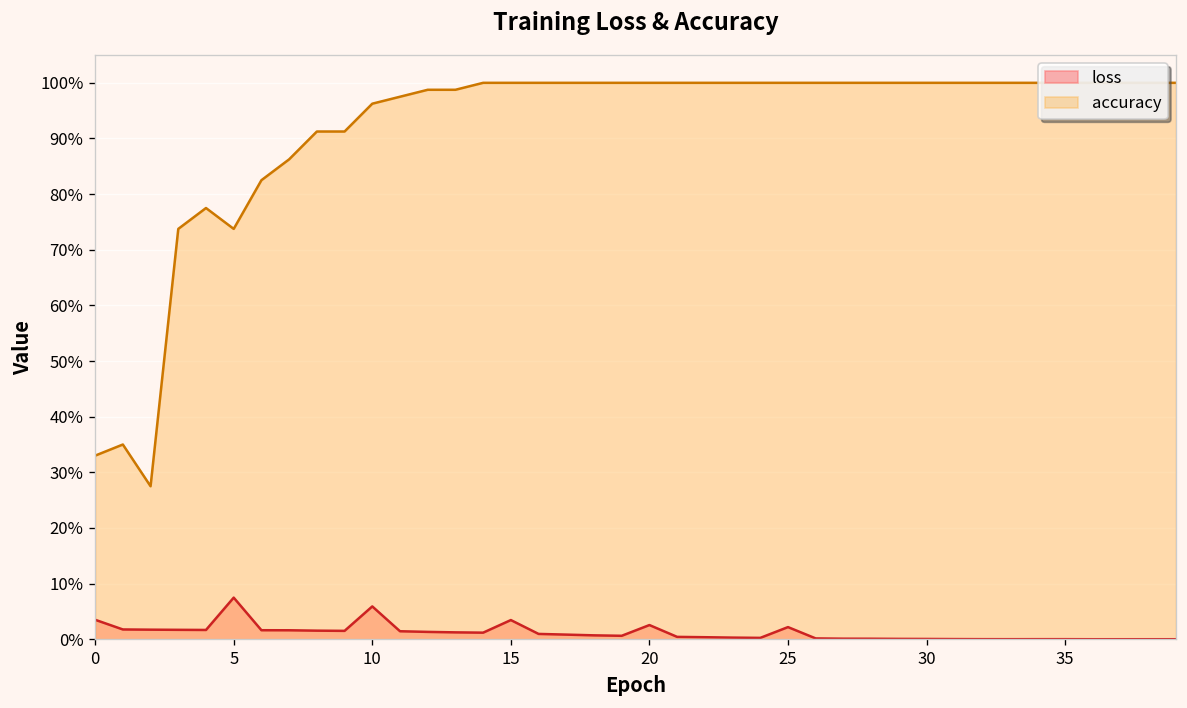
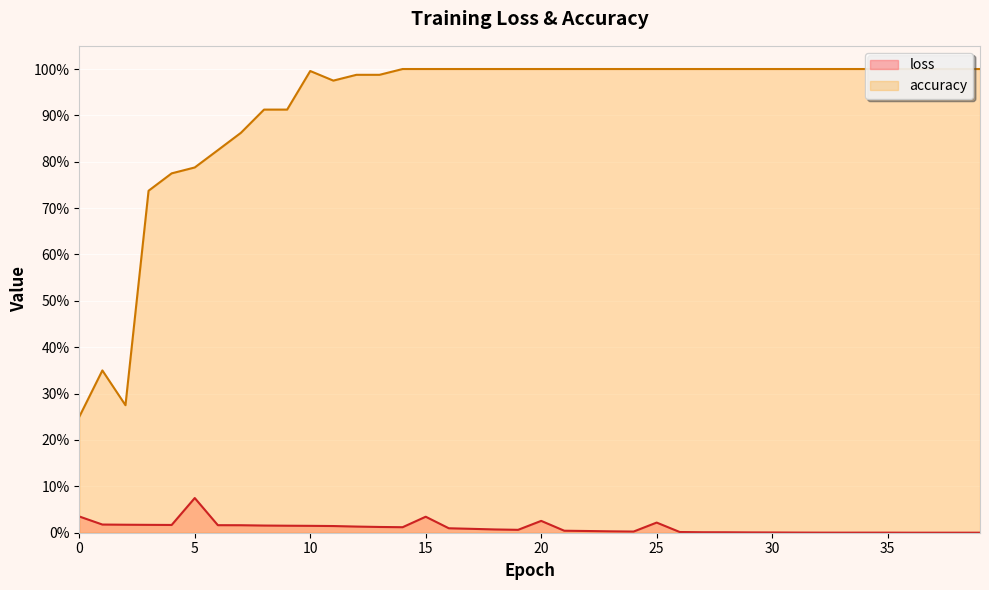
accuracy, 0: 33% -> 25%
accuracy, 5: 74% -> 79%
loss, 10: 6% -> 1%
accuracy, 10: 96% -> 100%
